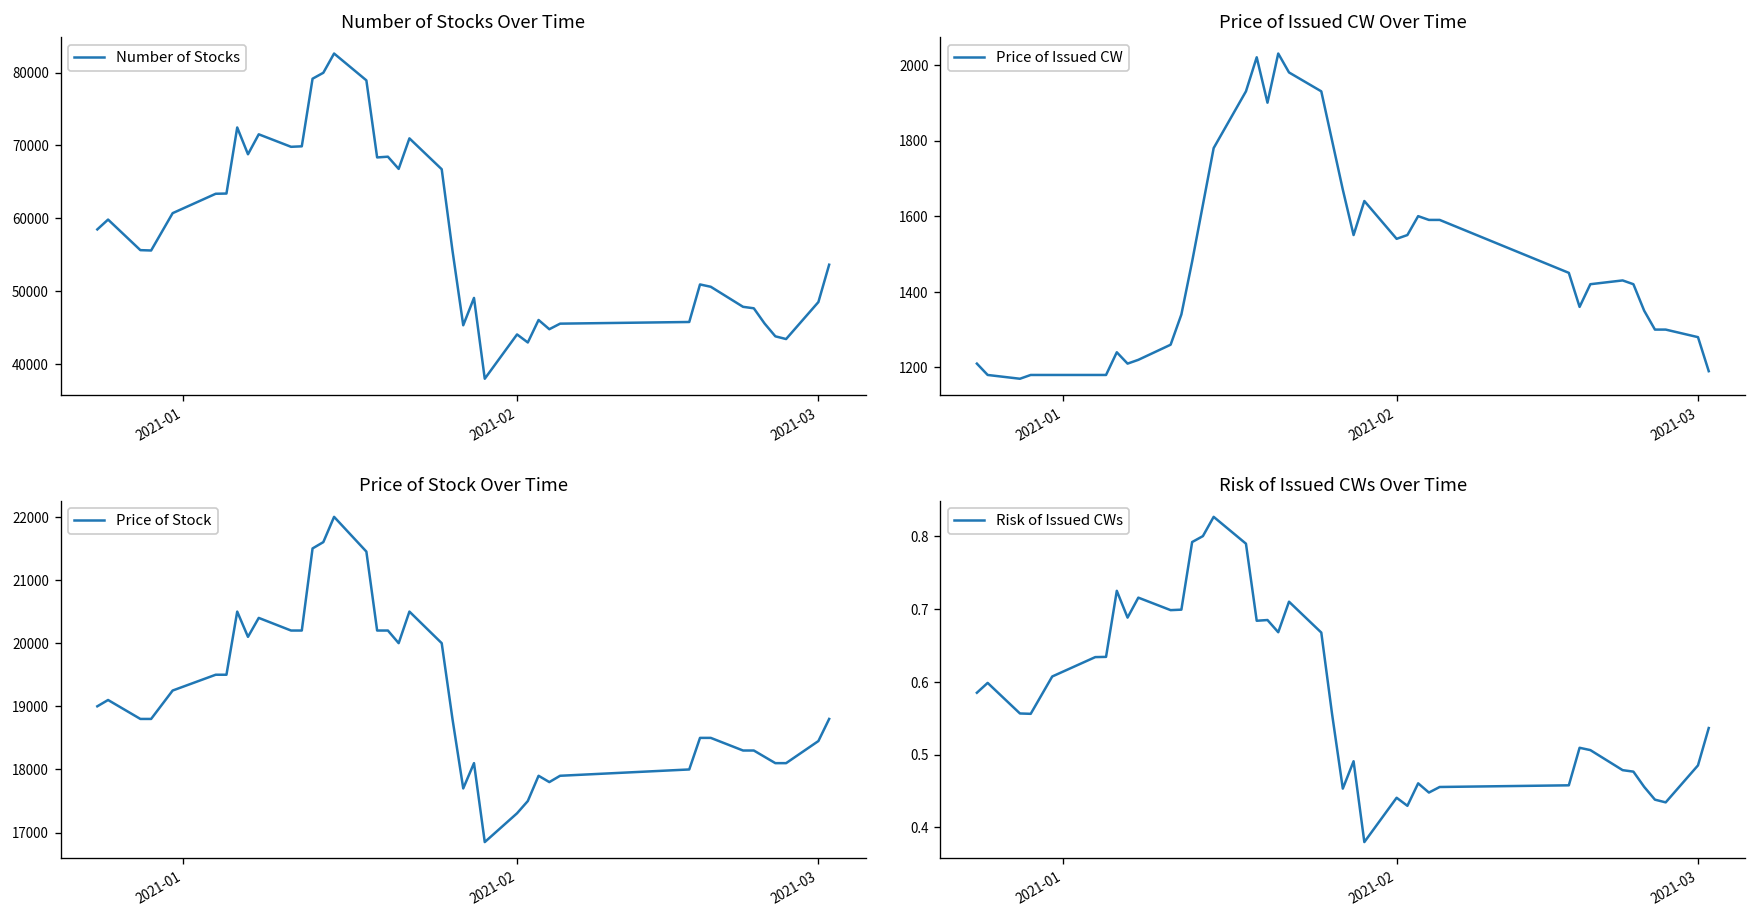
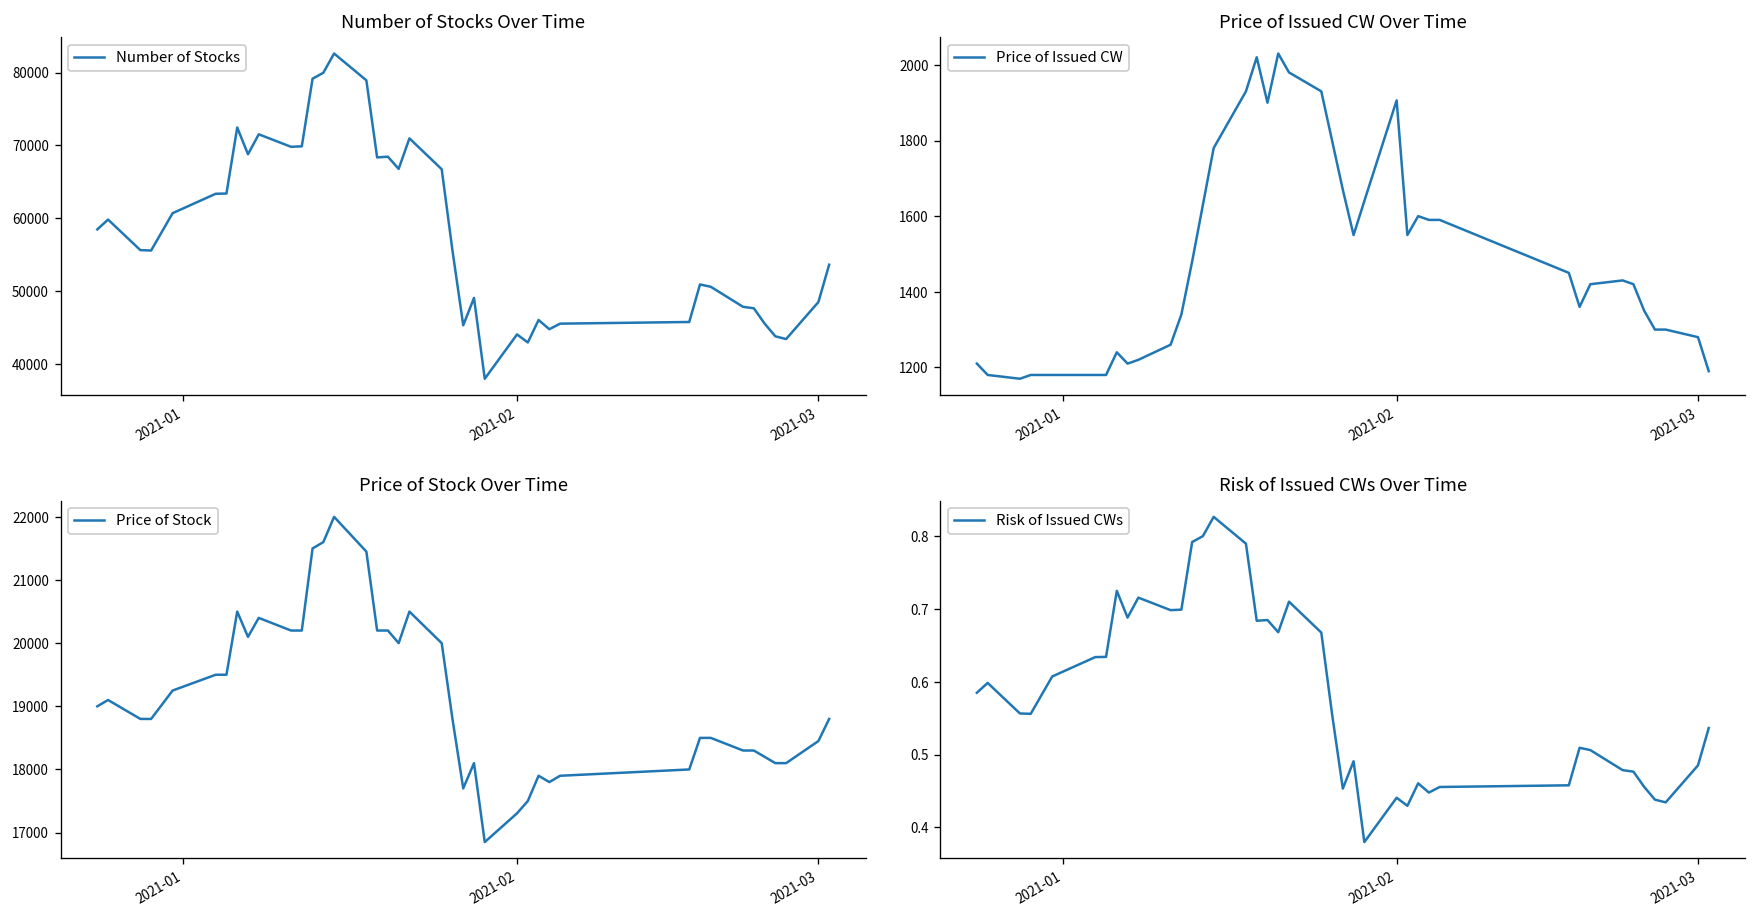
Price of Issued CW Over Time, 2021-02: 1540 -> 1910
